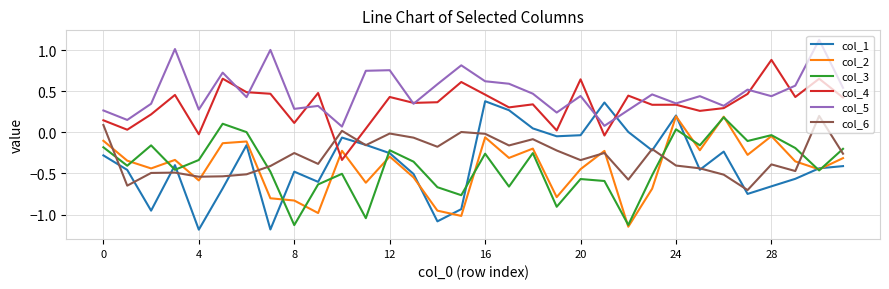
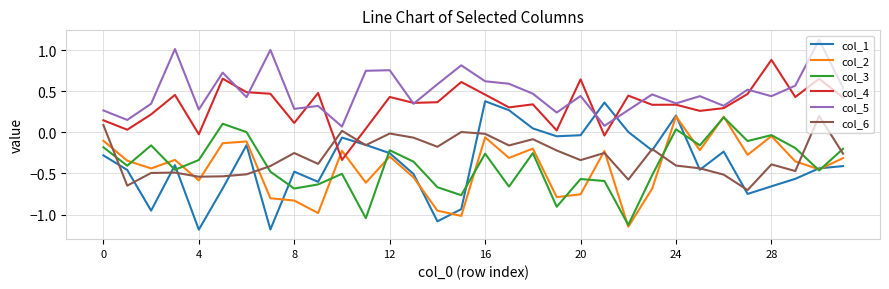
col_3, 8: -1.1 -> -0.7
col_2, 20: -0.4 -> -0.8
